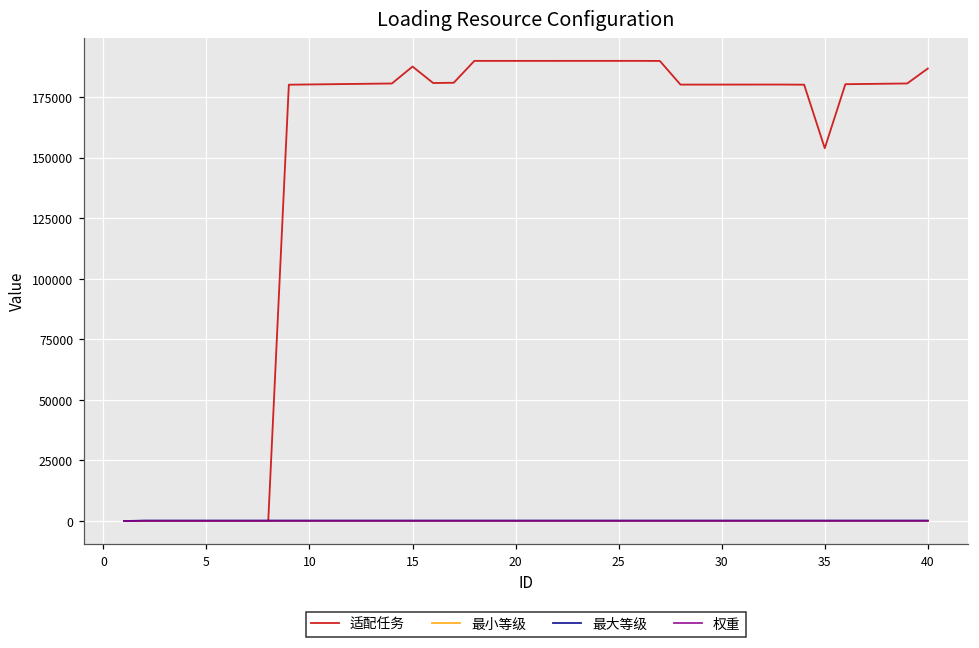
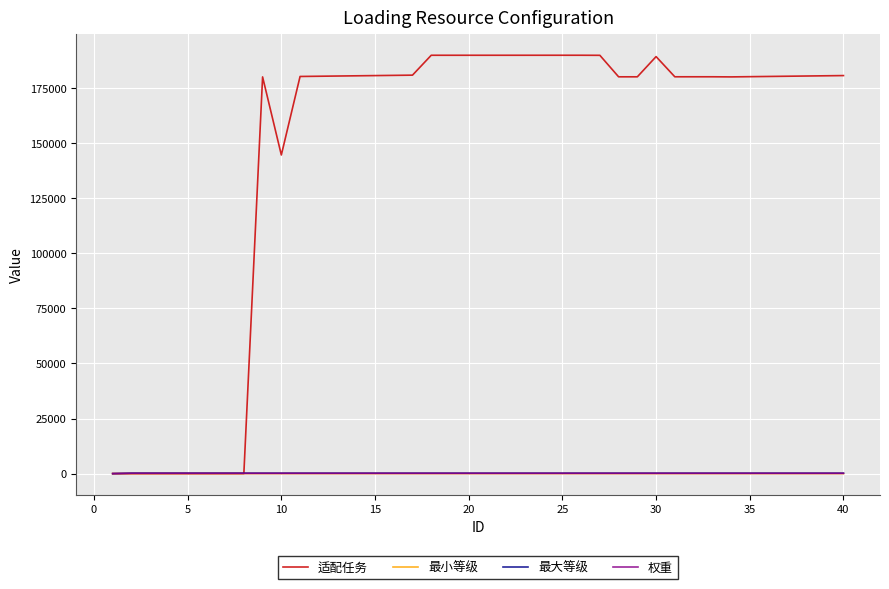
适配任务, 10: 180000 -> 145000
适配任务, 15: 188000 -> 181000
适配任务, 30: 180000 -> 189000
适配任务, 35: 154000 -> 180000
适配任务, 40: 187000 -> 181000
